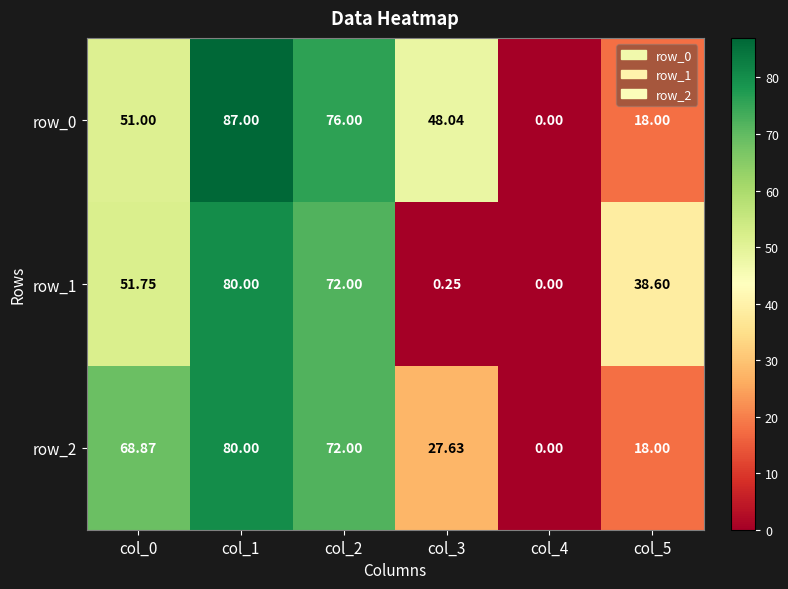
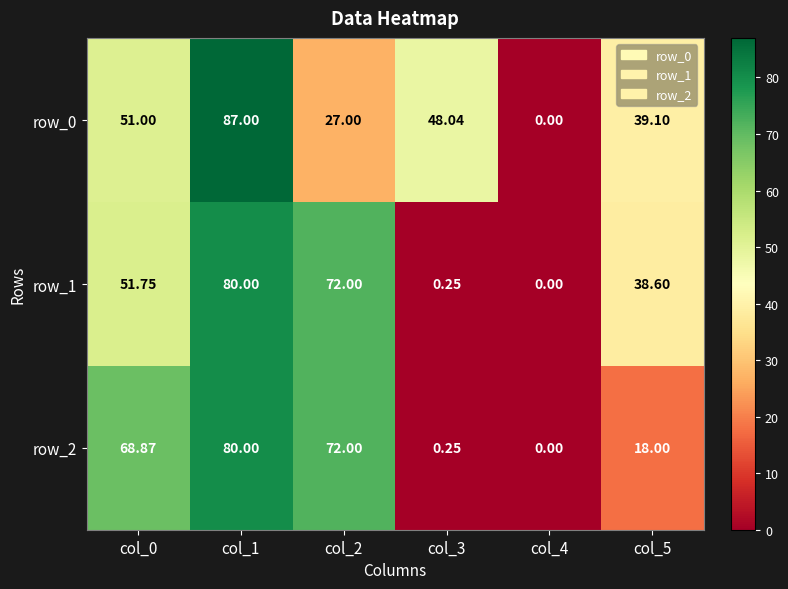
row_0, col_2: 76.00 -> 27.00
row_0, col_5: 18.00 -> 39.10
row_2, col_3: 27.63 -> 0.25
